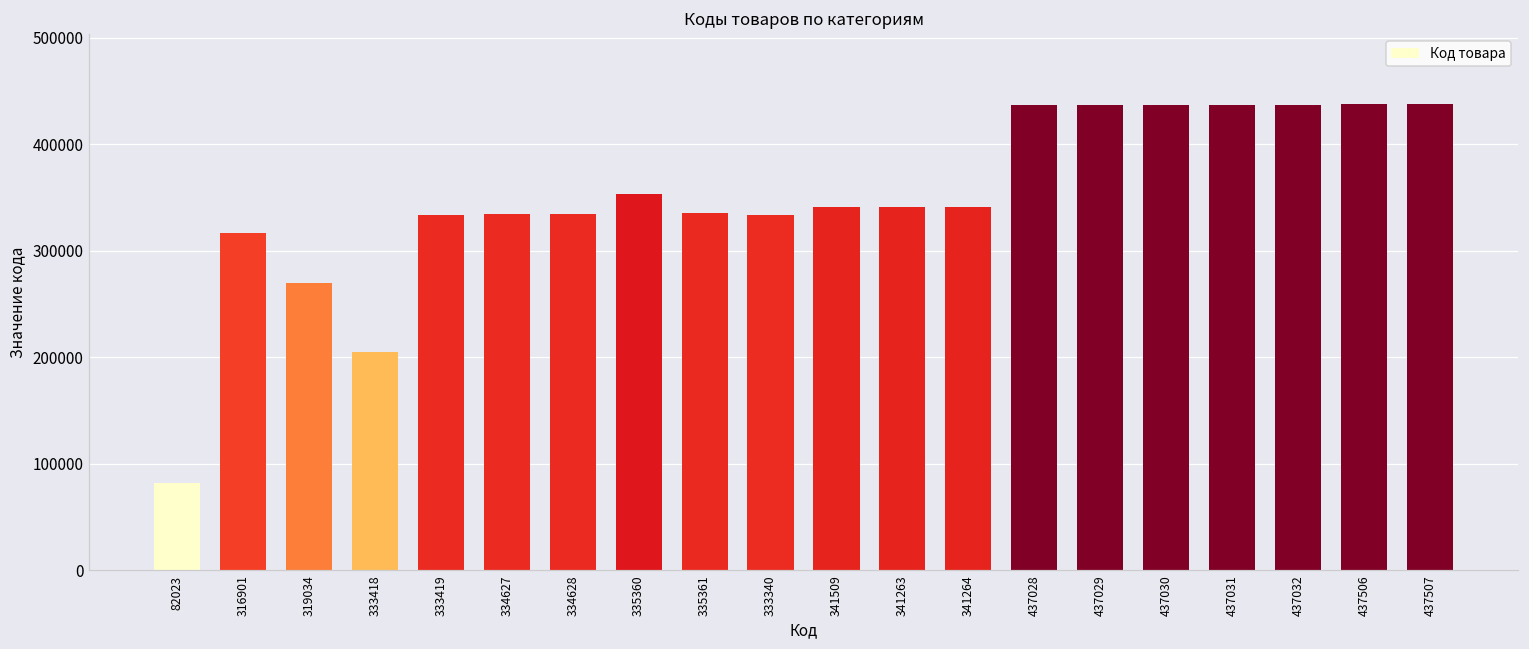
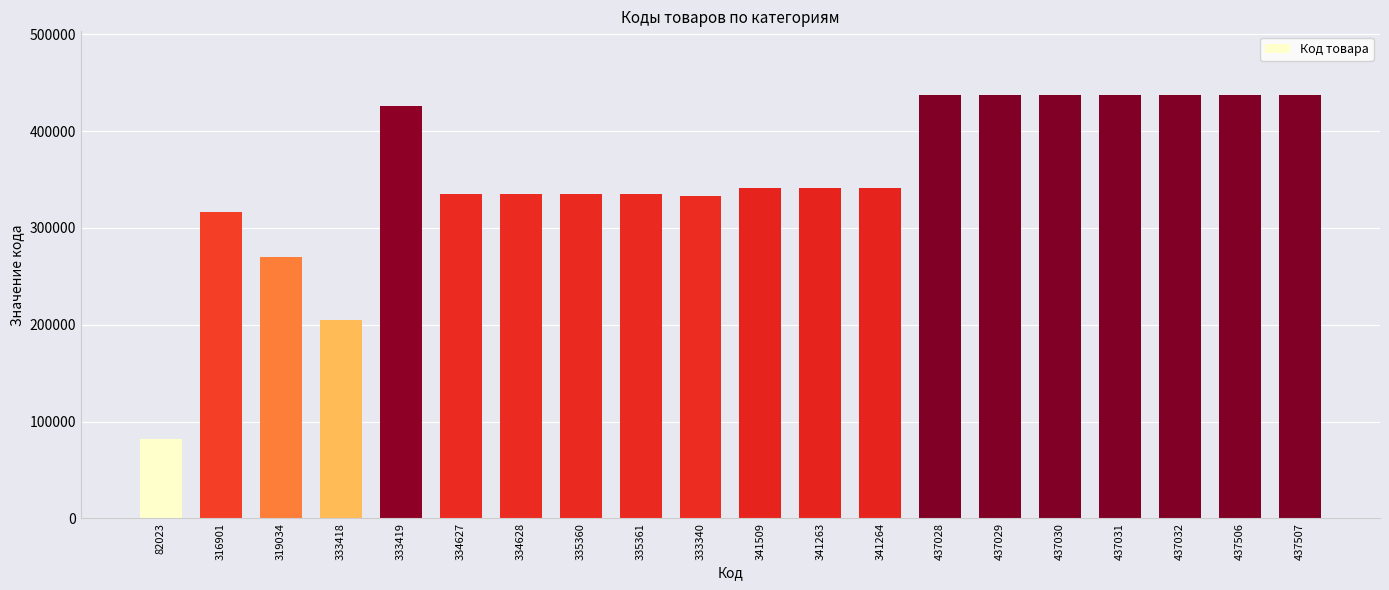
333419: 330000 -> 430000
335360: 350000 -> 340000
